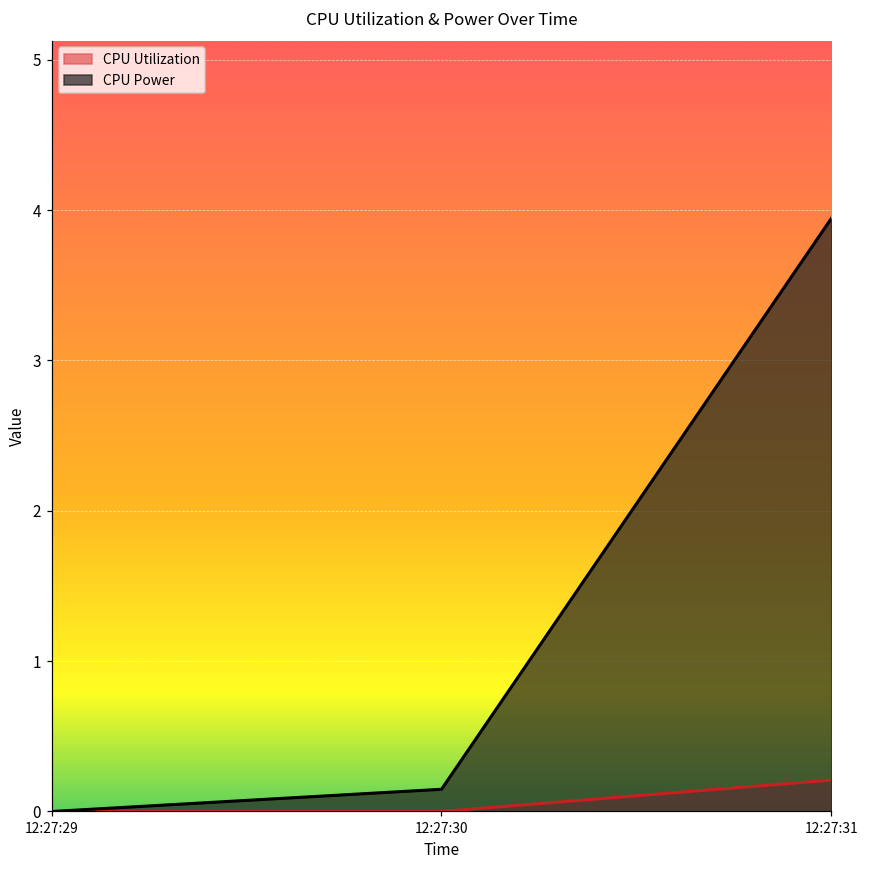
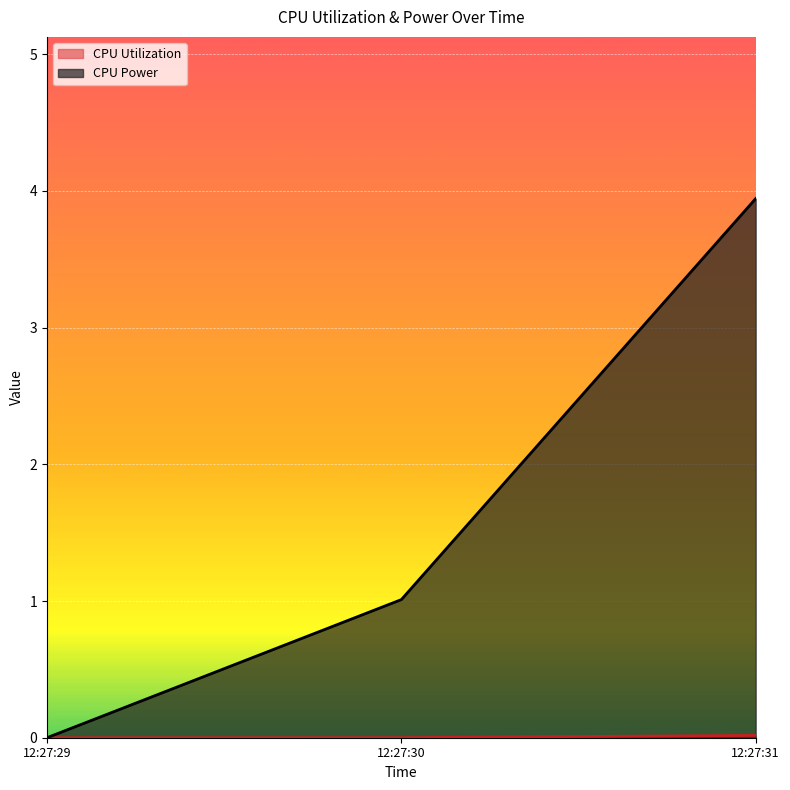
CPU Power, 12:27:30: 0.15 -> 1.01
CPU Utilization, 12:27:31: 0.21 -> 0.02
